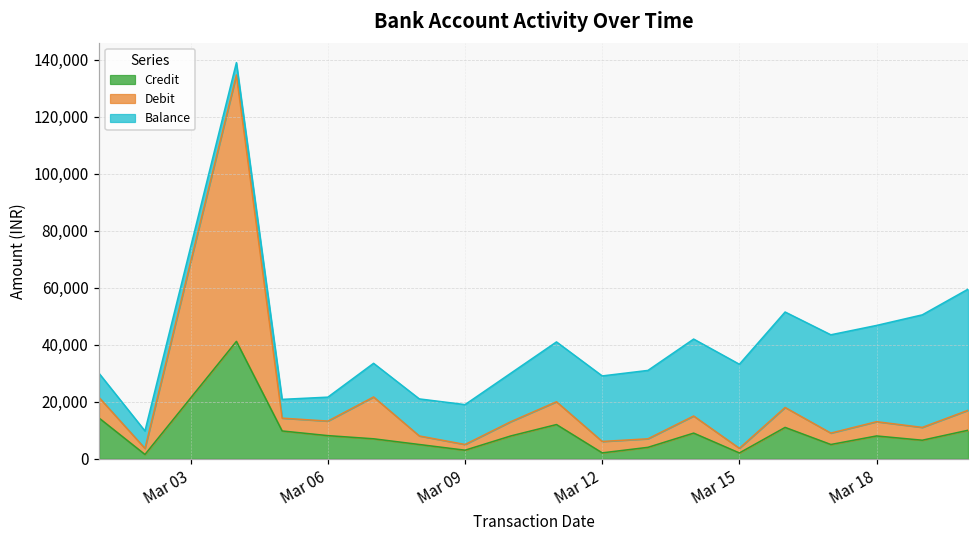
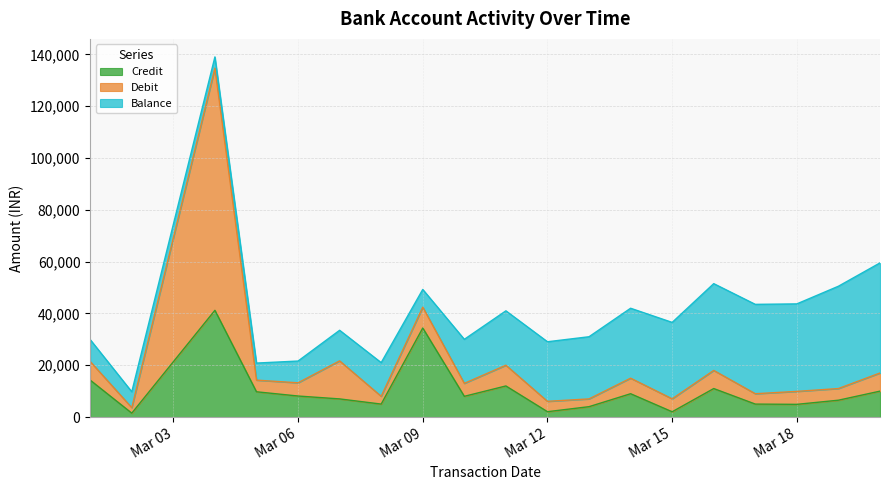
Credit, Mar 09: 3,000 -> 34,000
Debit, Mar 09: 2,000 -> 8,000
Balance, Mar 09: 14,000 -> 7,000
Debit, Mar 15: 2,000 -> 5,000
Credit, Mar 18: 8,000 -> 5,000
